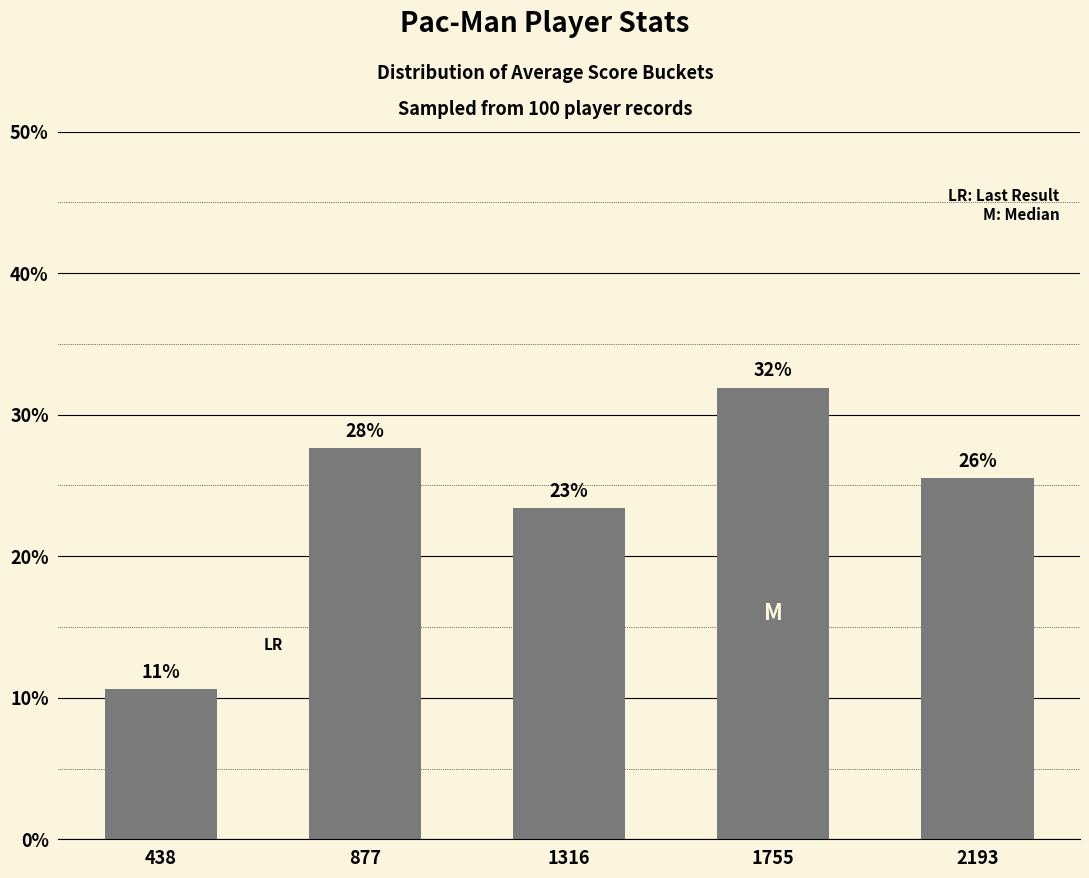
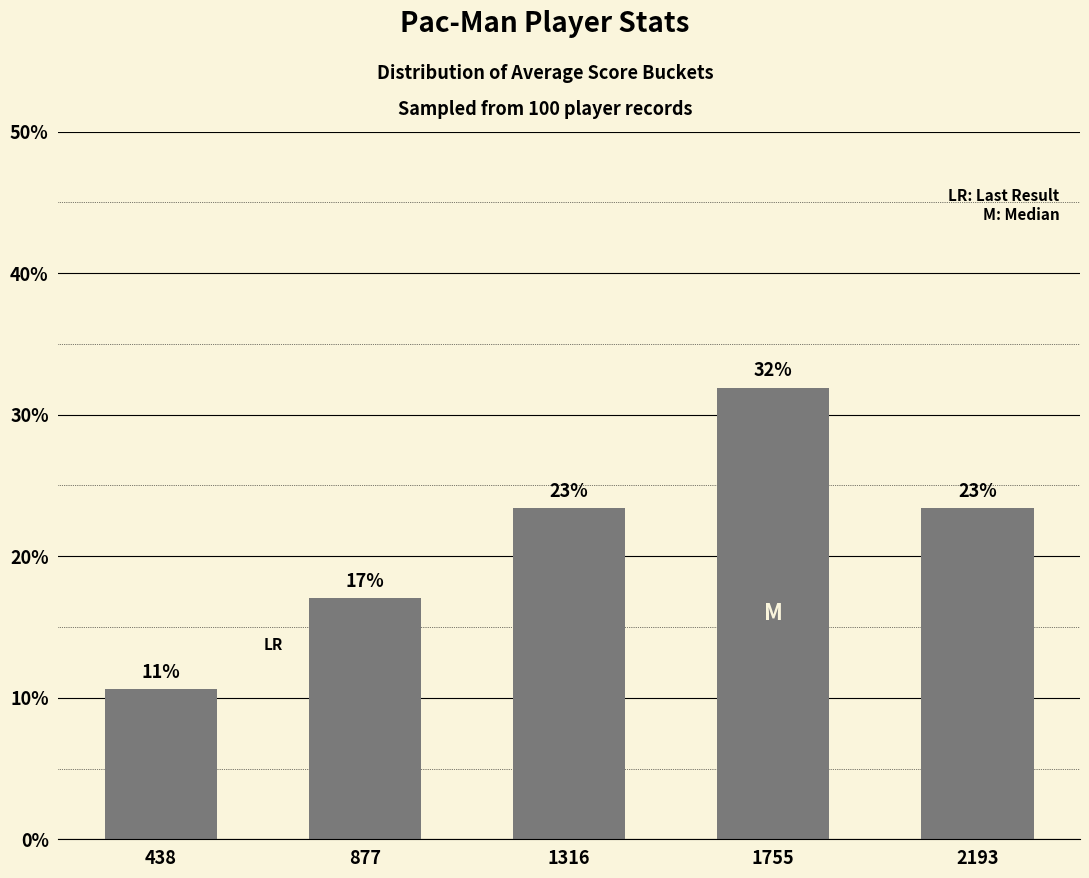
877: 28% -> 17%
2193: 26% -> 23%
